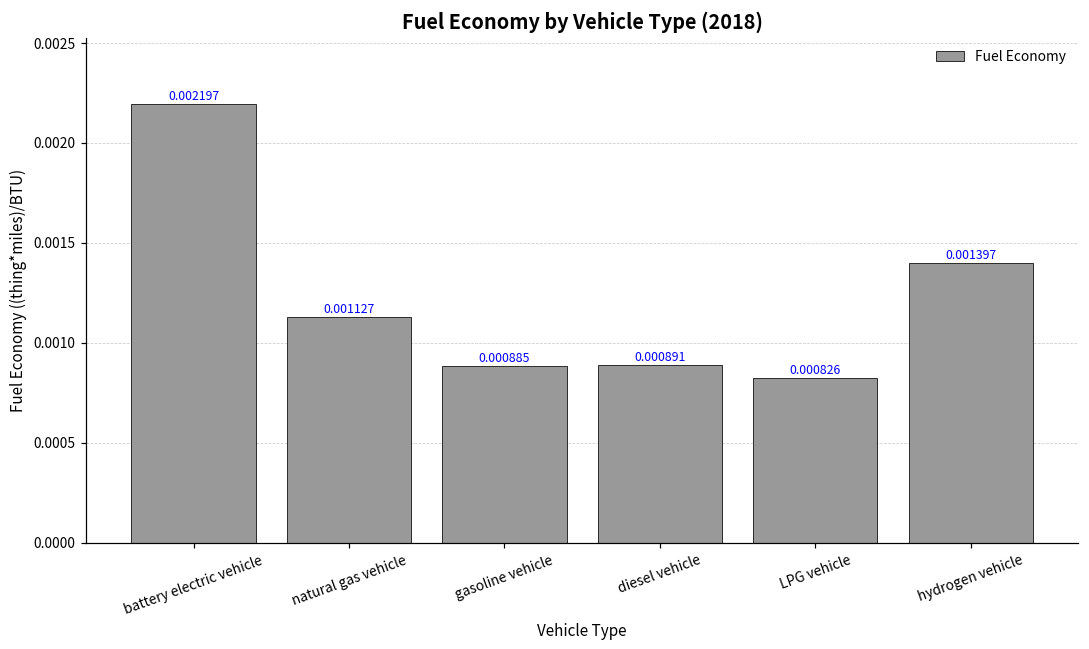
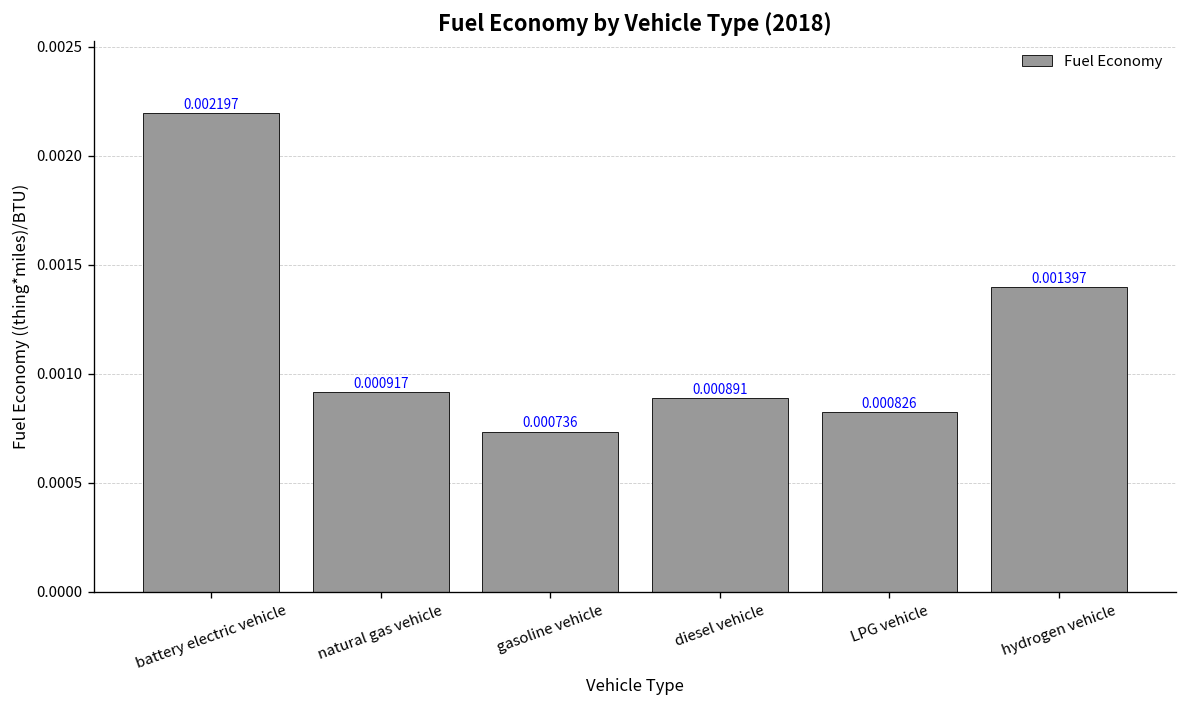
natural gas vehicle: 0.001127 -> 0.000917
gasoline vehicle: 0.000885 -> 0.000736
